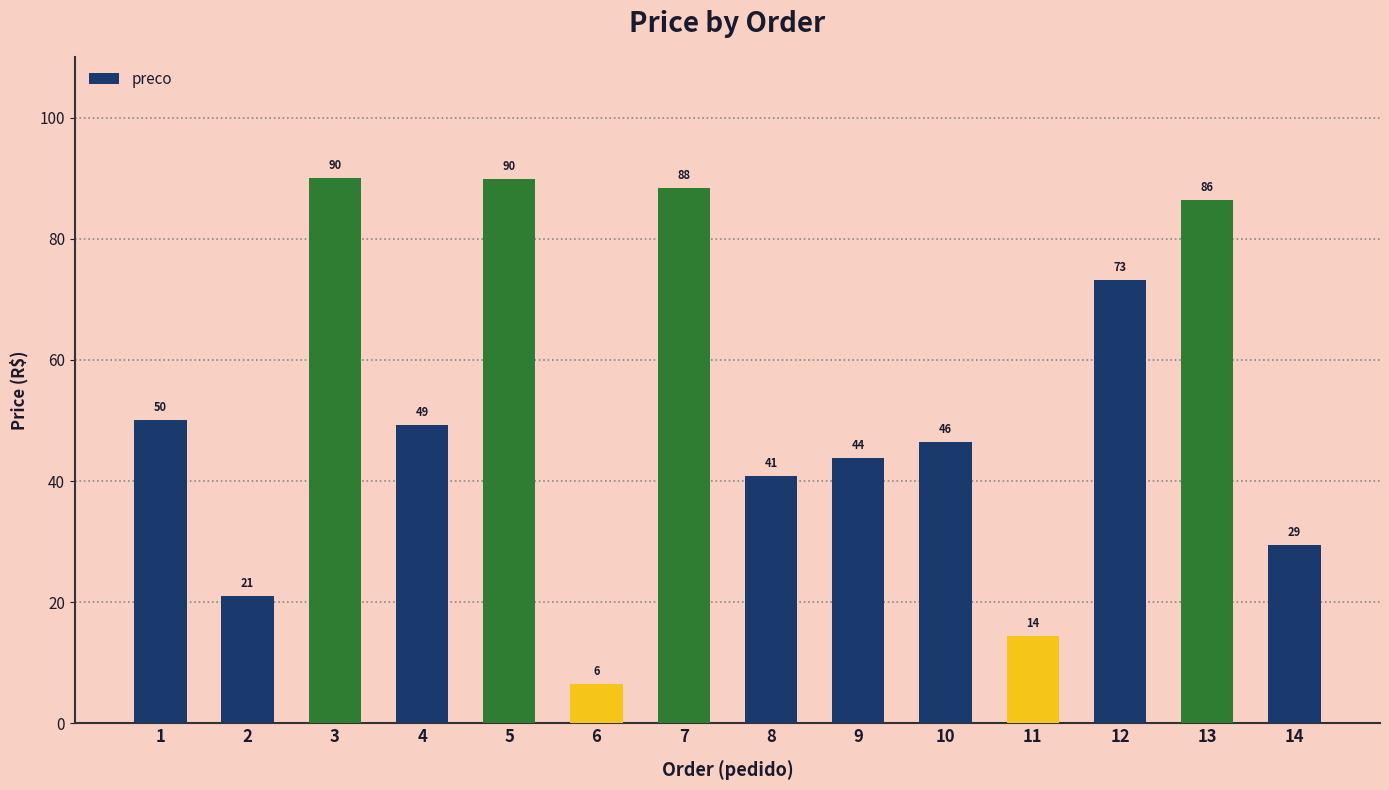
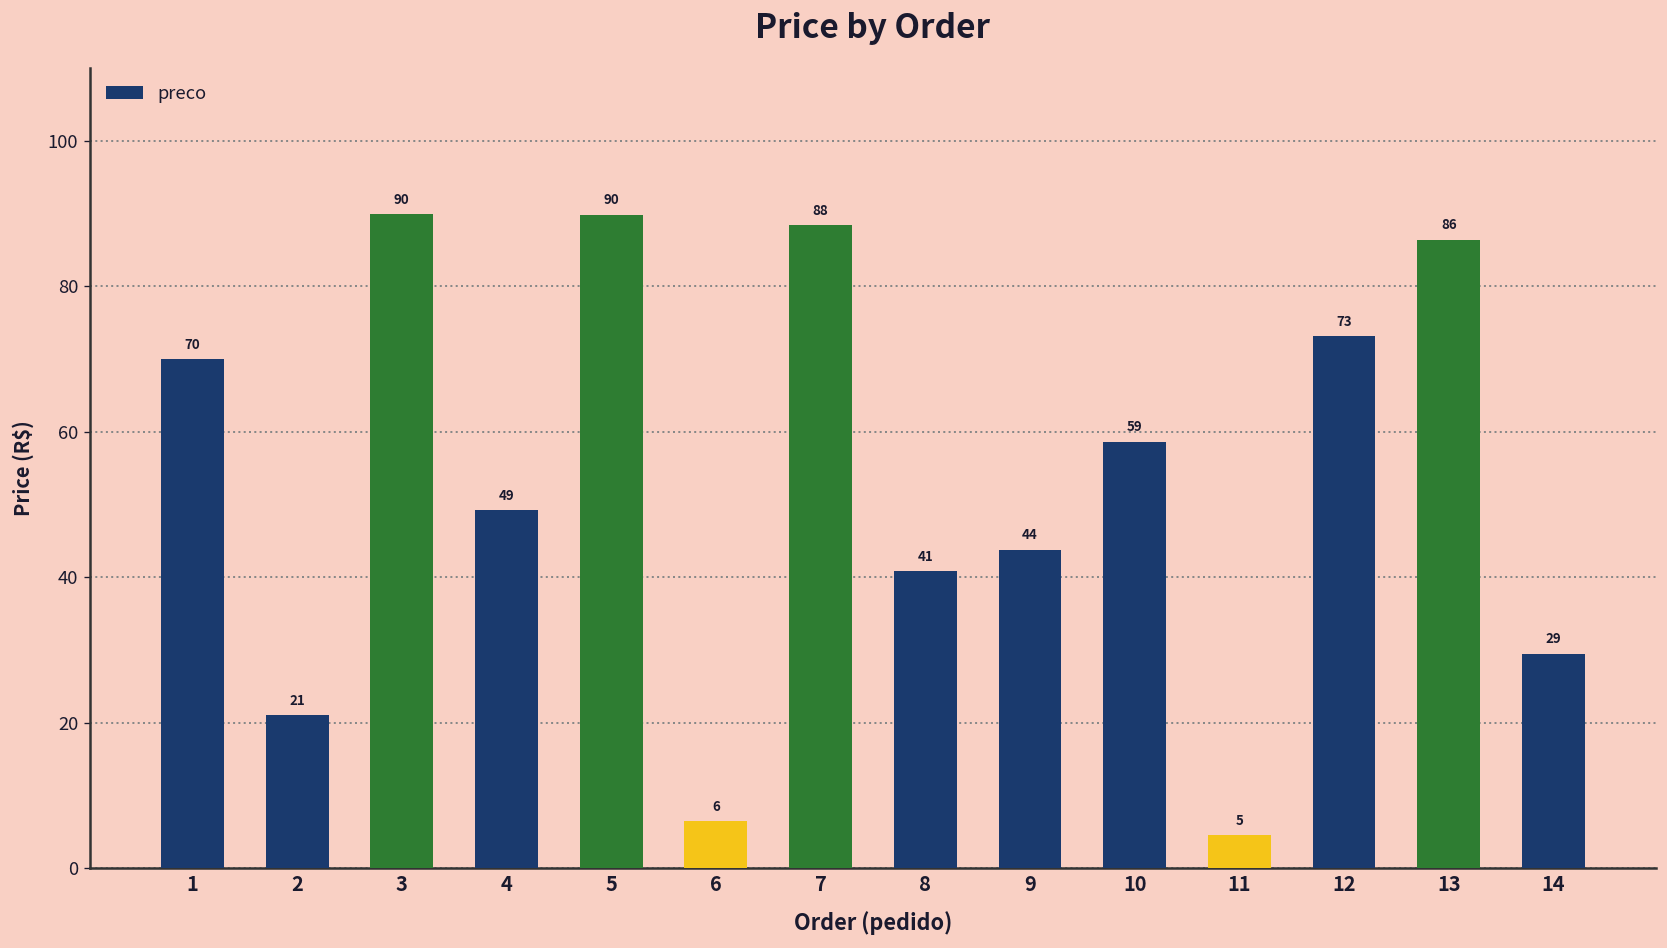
1: 50 -> 70
10: 46 -> 59
11: 14 -> 5
